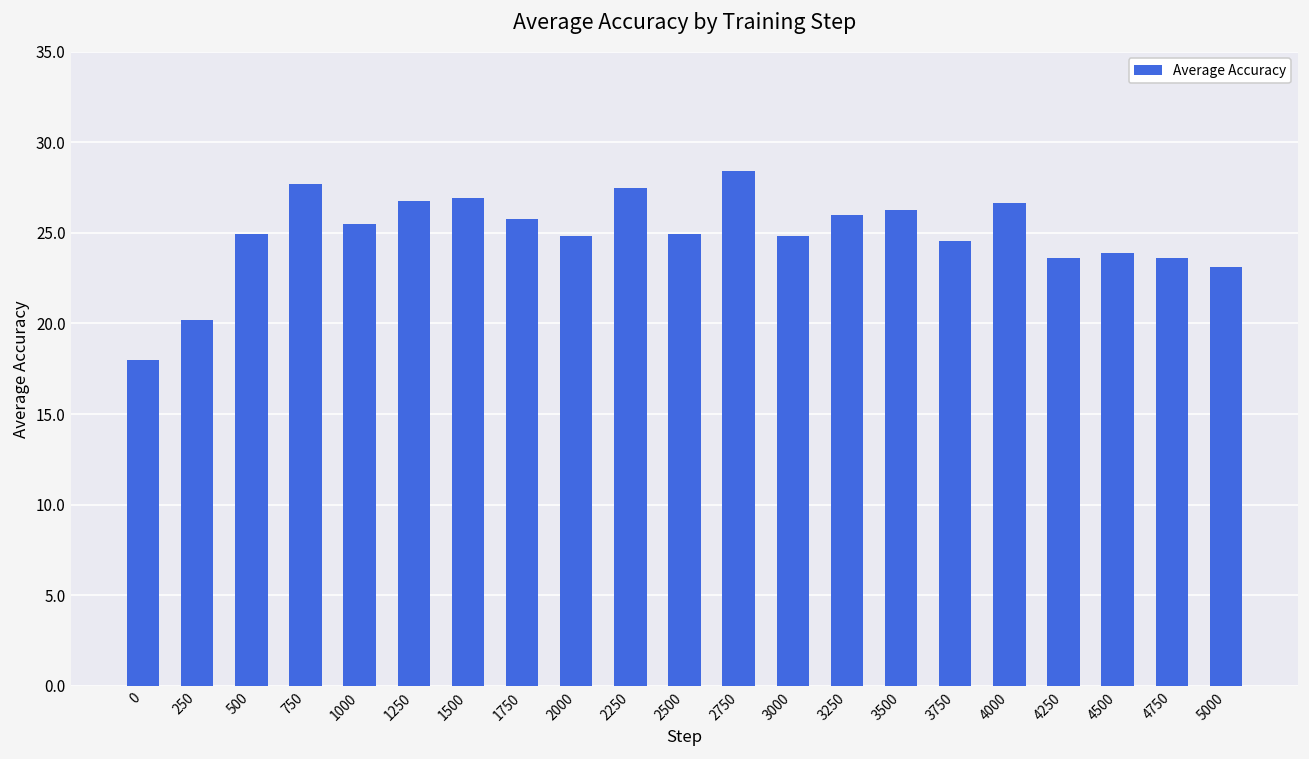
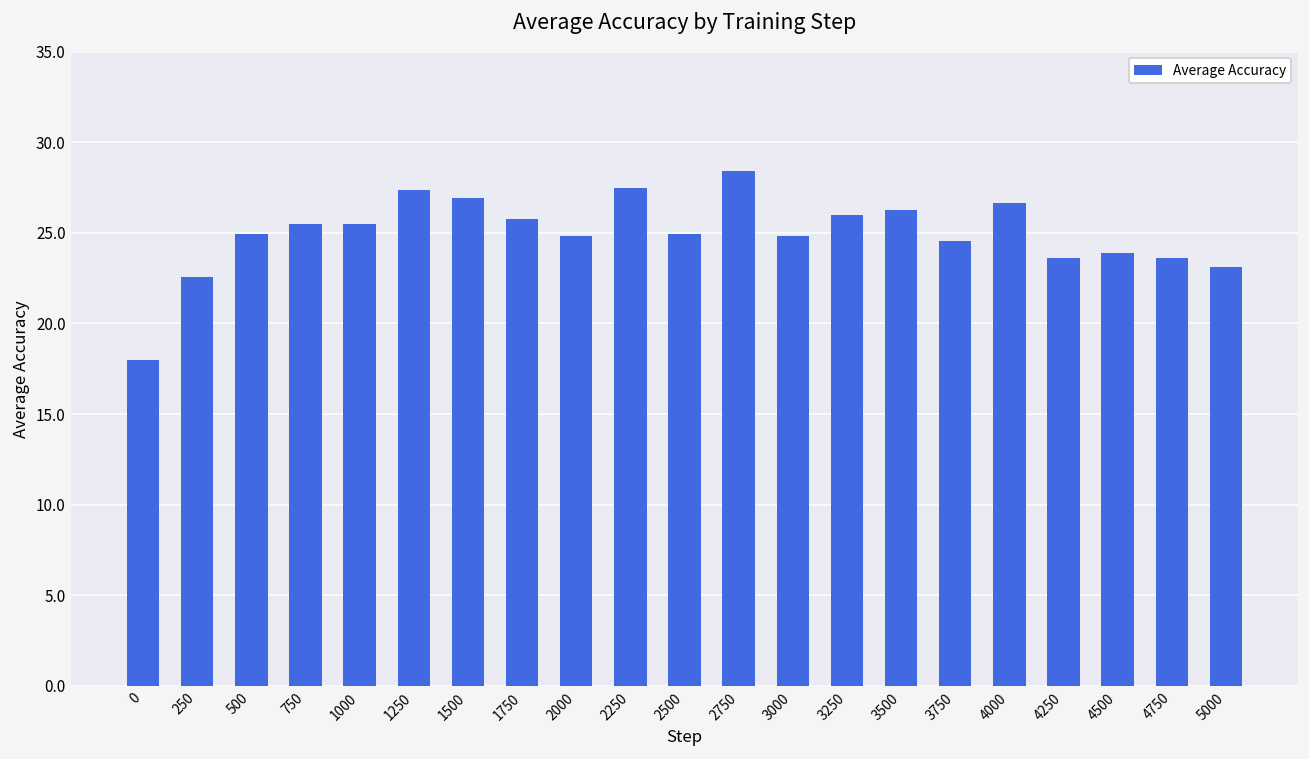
250: 20.2 -> 22.5
750: 27.7 -> 25.5
1250: 26.7 -> 27.3
